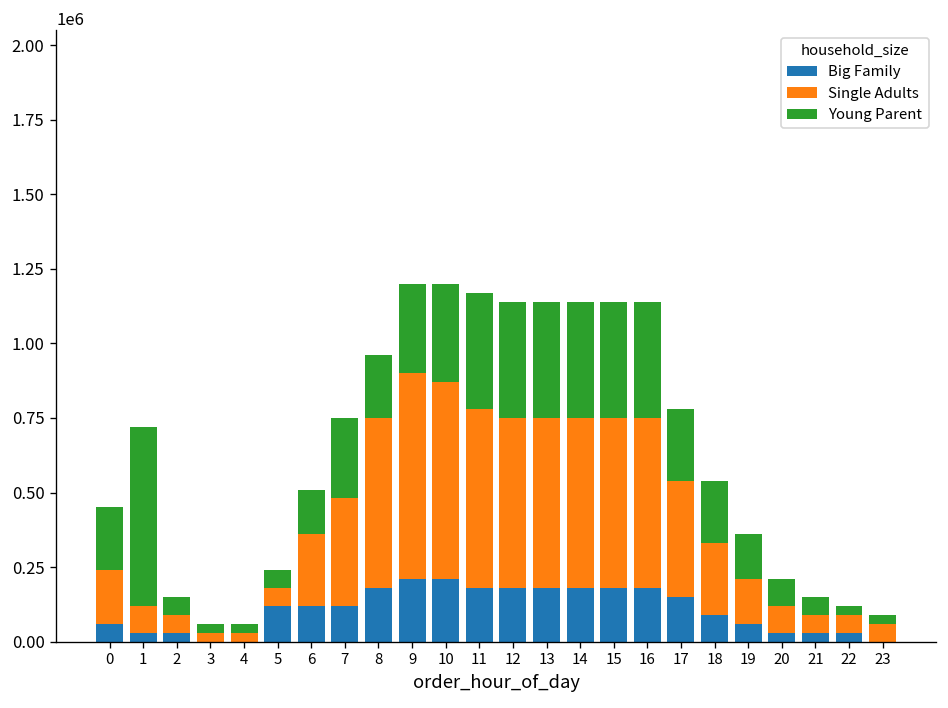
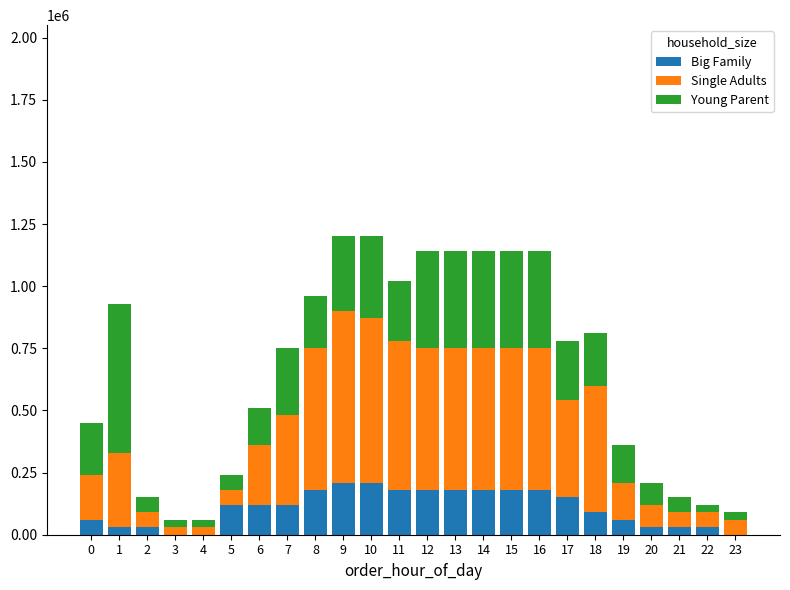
Single Adults, 1: 90000 -> 300000
Young Parent, 11: 390000 -> 240000
Single Adults, 18: 240000 -> 510000
